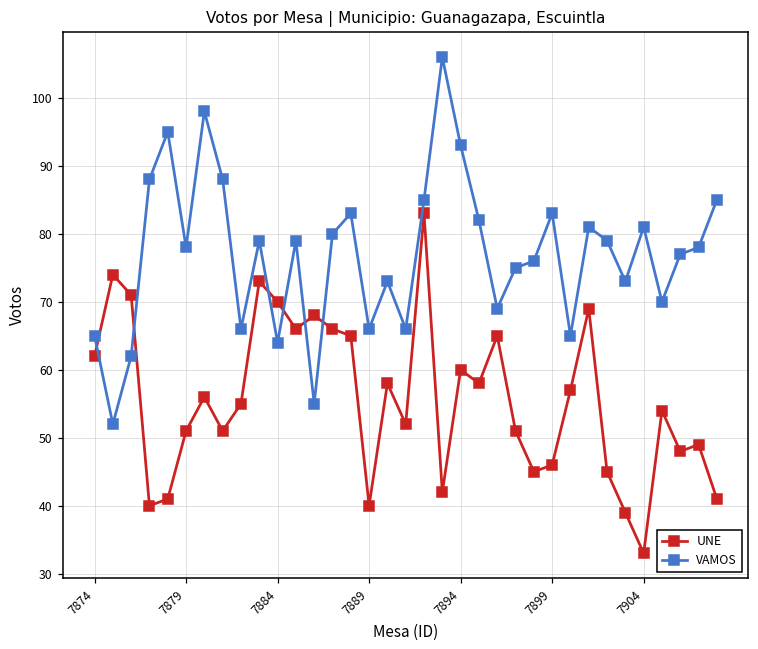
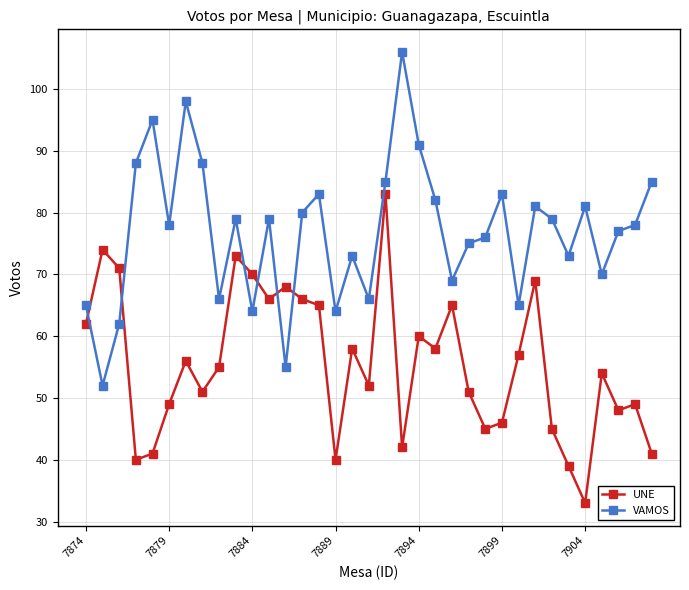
UNE, 7879: 51 -> 49
VAMOS, 7889: 66 -> 64
VAMOS, 7894: 93 -> 91
